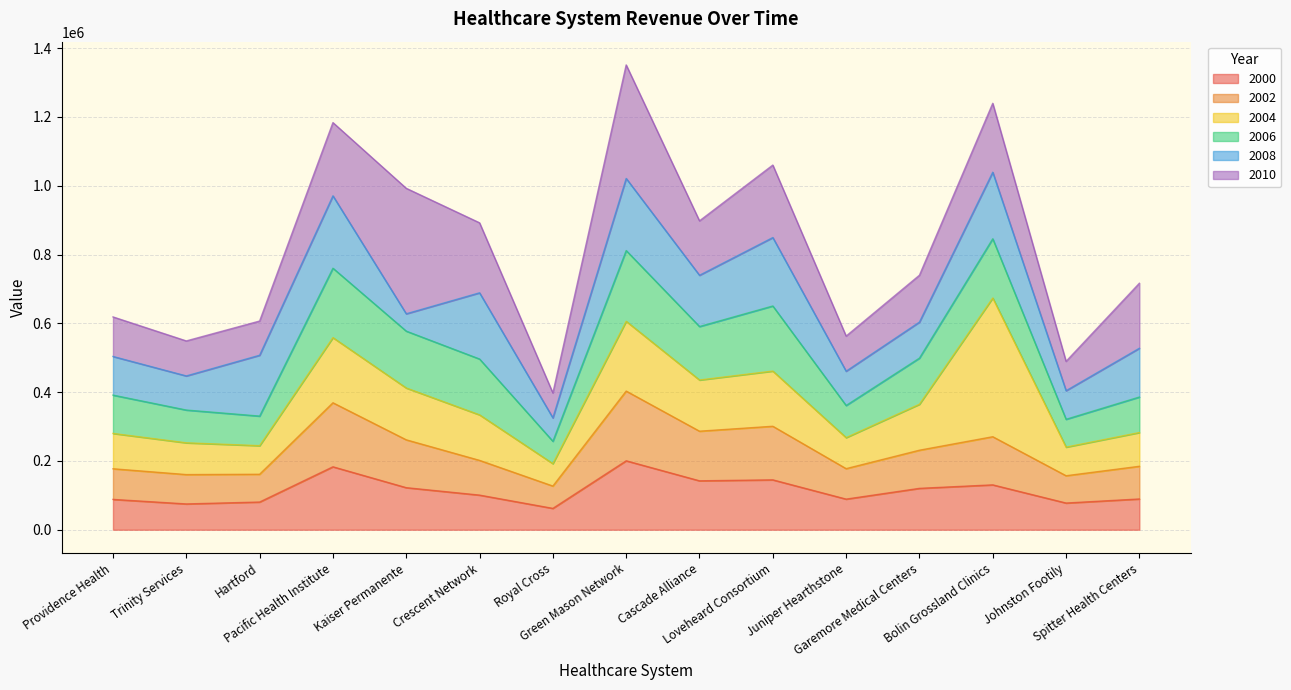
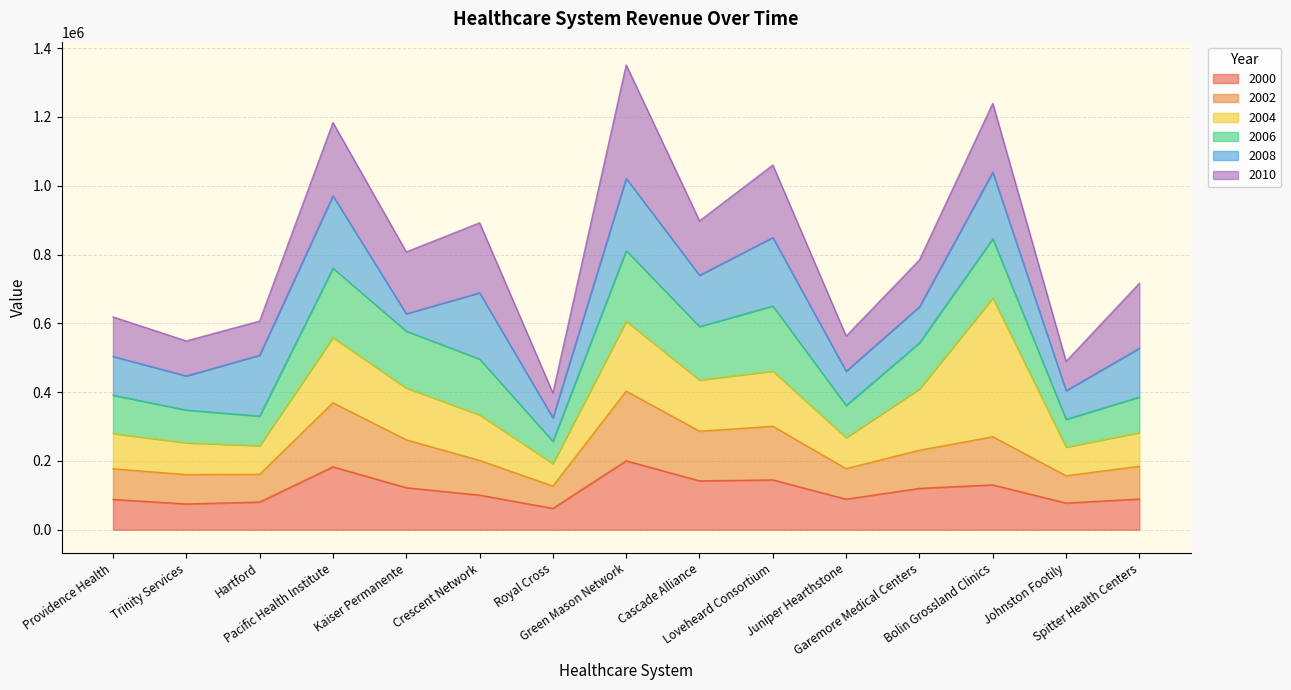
2010, Kaiser Permanente: 360000 -> 180000
2004, Garemore Medical Centers: 130000 -> 180000
